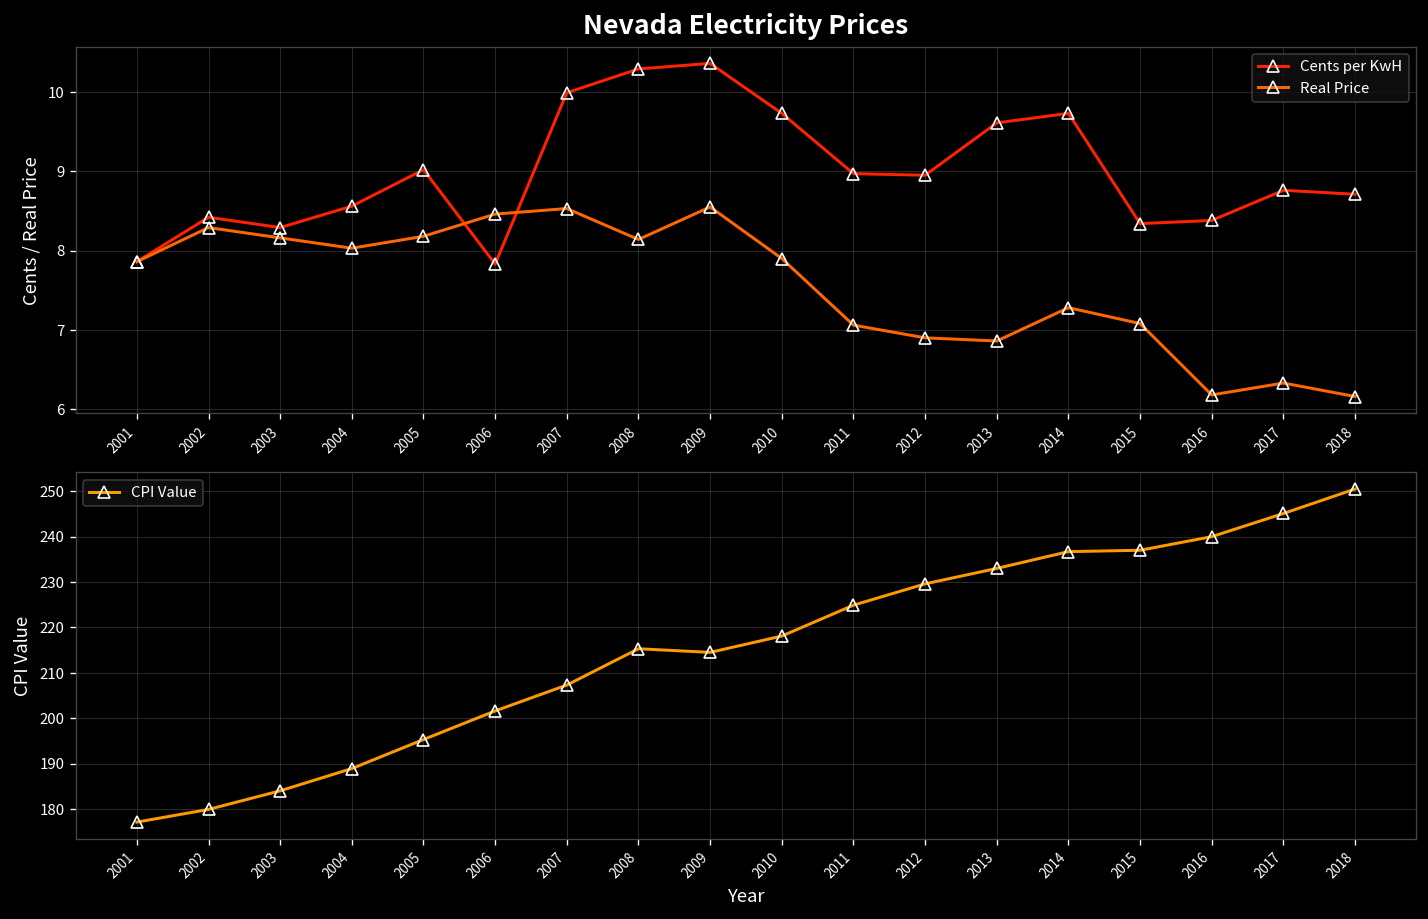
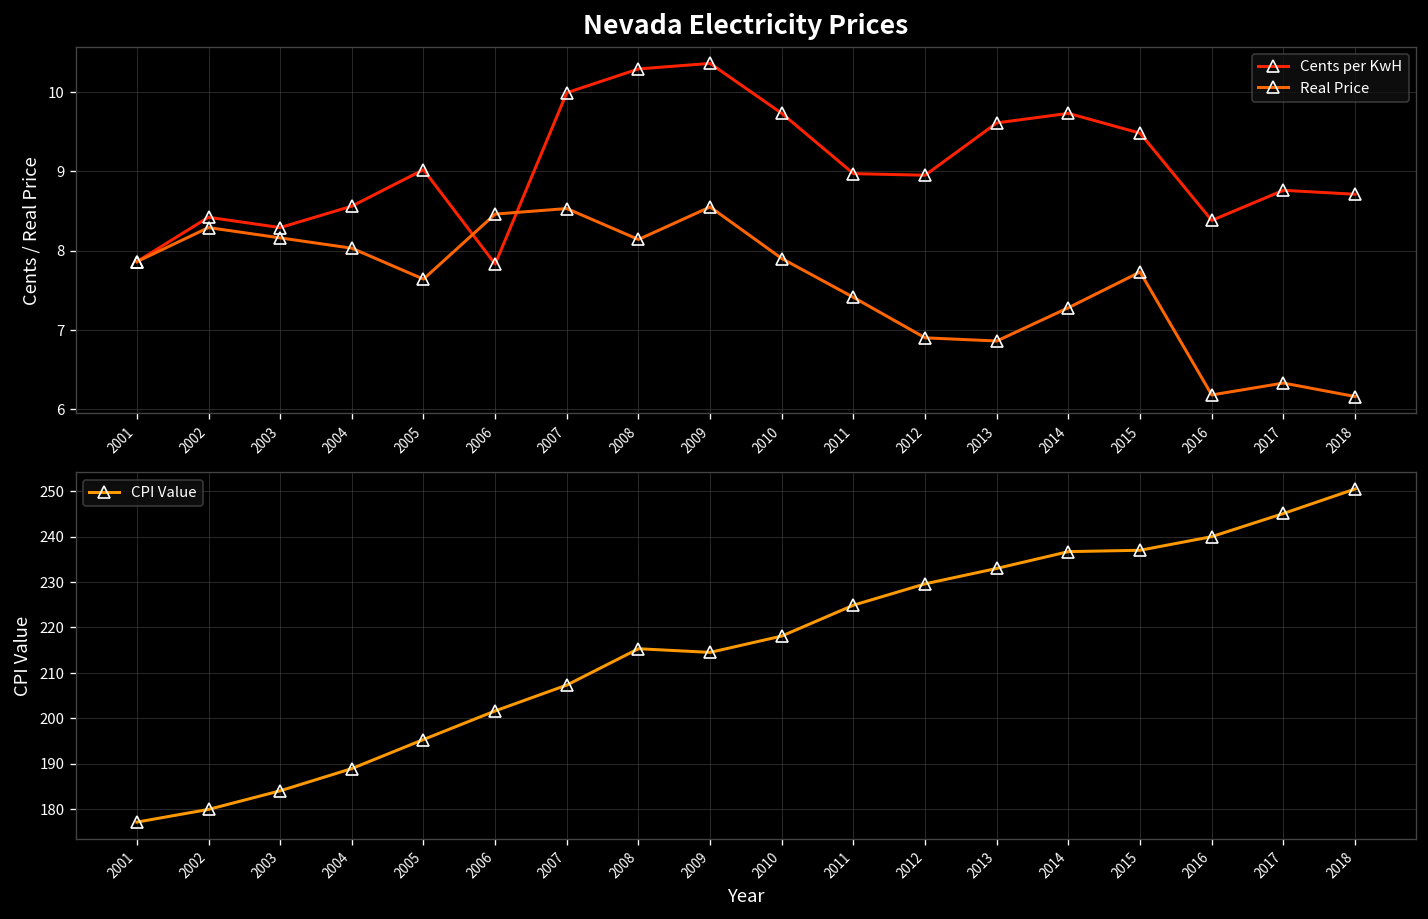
Nevada Electricity Prices, Real Price, 2005: 8.2 -> 7.6
Nevada Electricity Prices, Real Price, 2011: 7.1 -> 7.4
Nevada Electricity Prices, Cents per KwH, 2015: 8.3 -> 9.5
Nevada Electricity Prices, Real Price, 2015: 7.1 -> 7.7
